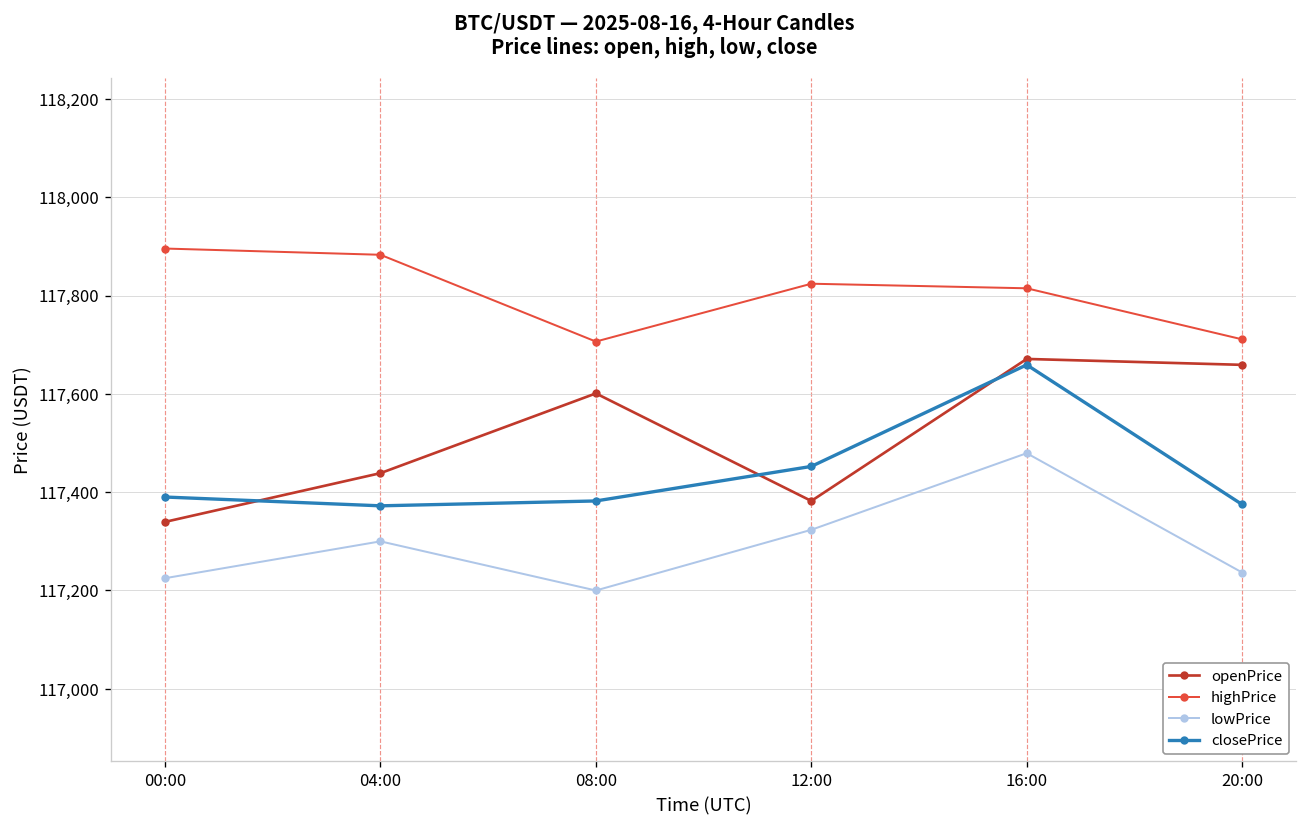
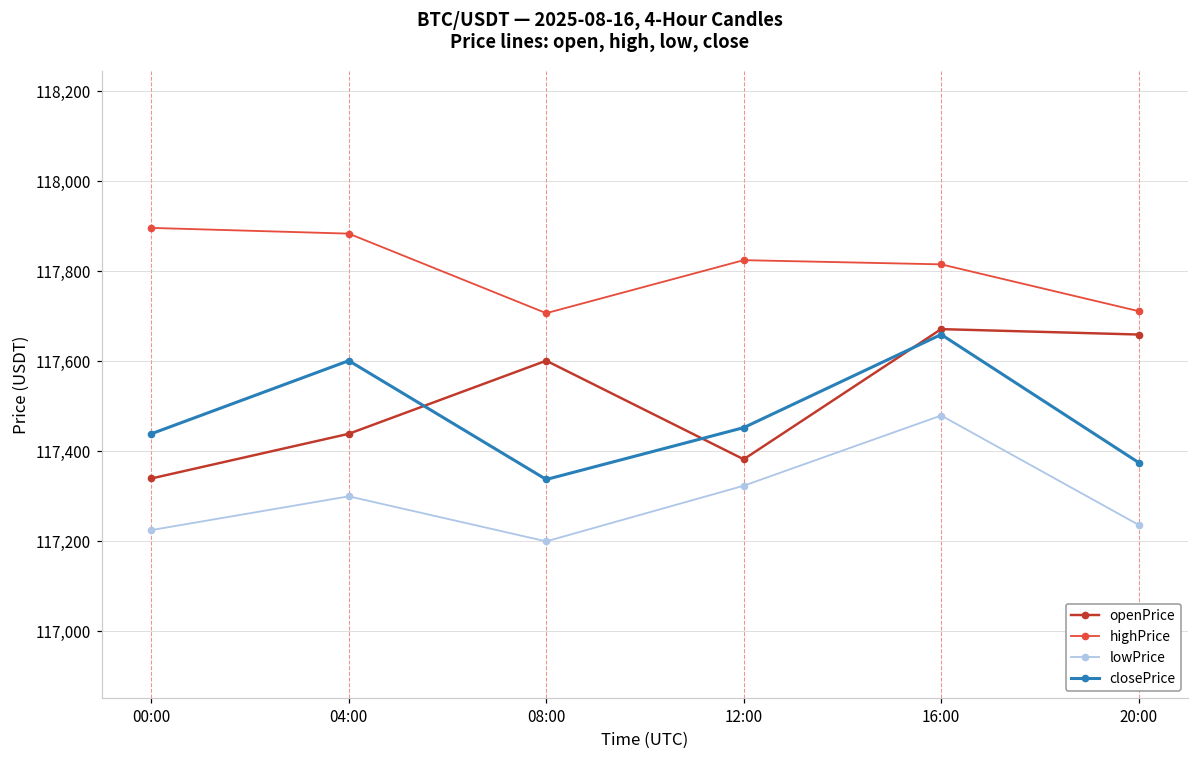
closePrice, 00:00: 117,390 -> 117,440
closePrice, 04:00: 117,370 -> 117,600
closePrice, 08:00: 117,380 -> 117,340
